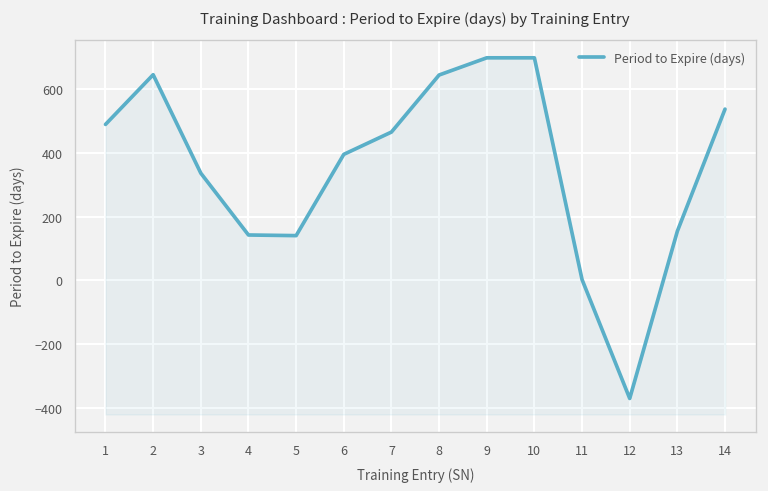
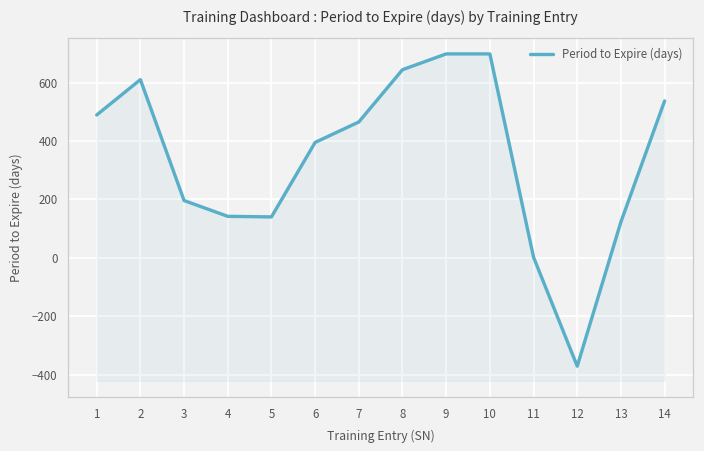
2: 650 -> 610
3: 340 -> 200
13: 150 -> 120
